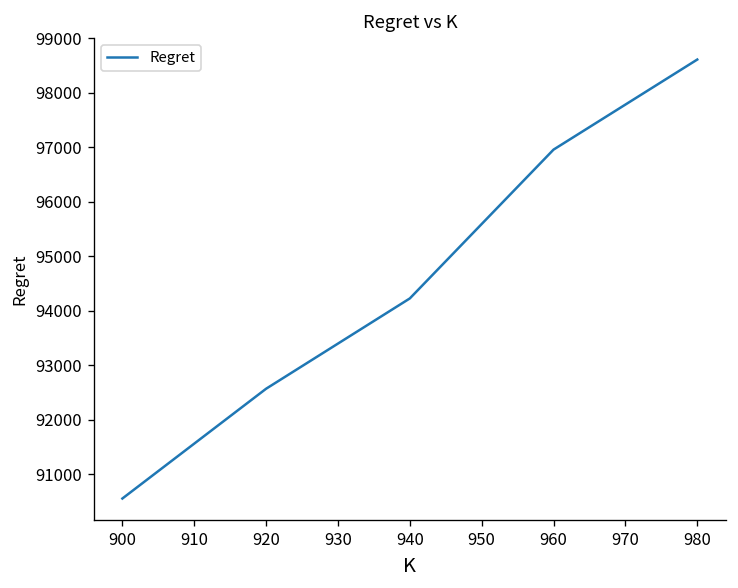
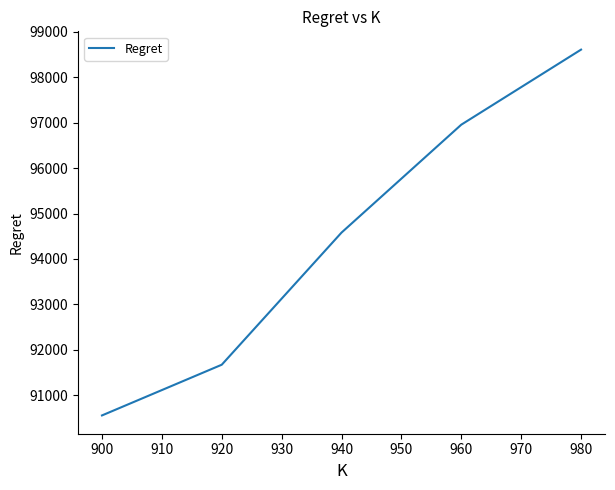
920: 92600 -> 91700
940: 94200 -> 94600
